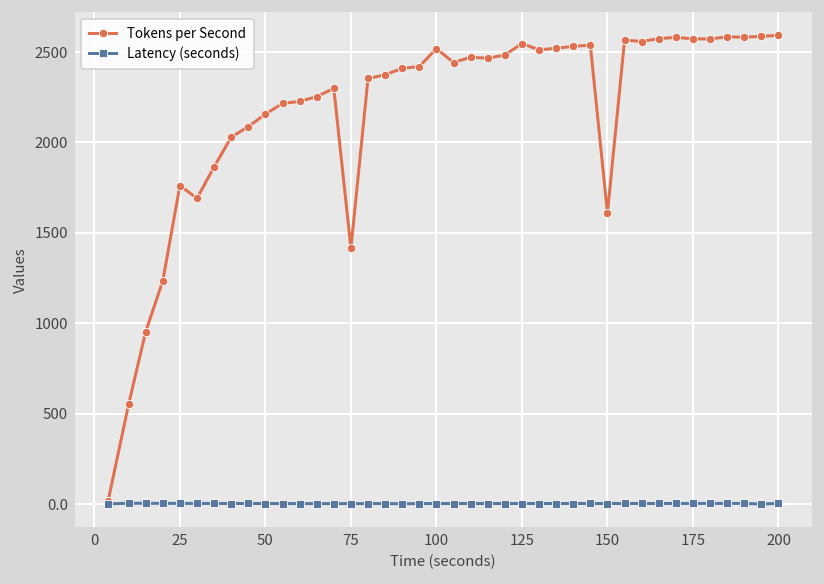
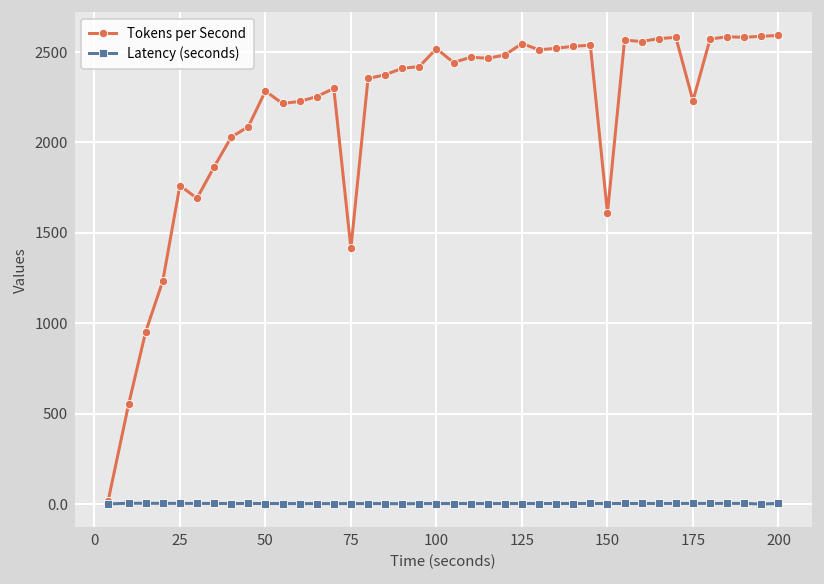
Tokens per Second, 50: 2160 -> 2280
Tokens per Second, 175: 2570 -> 2230
